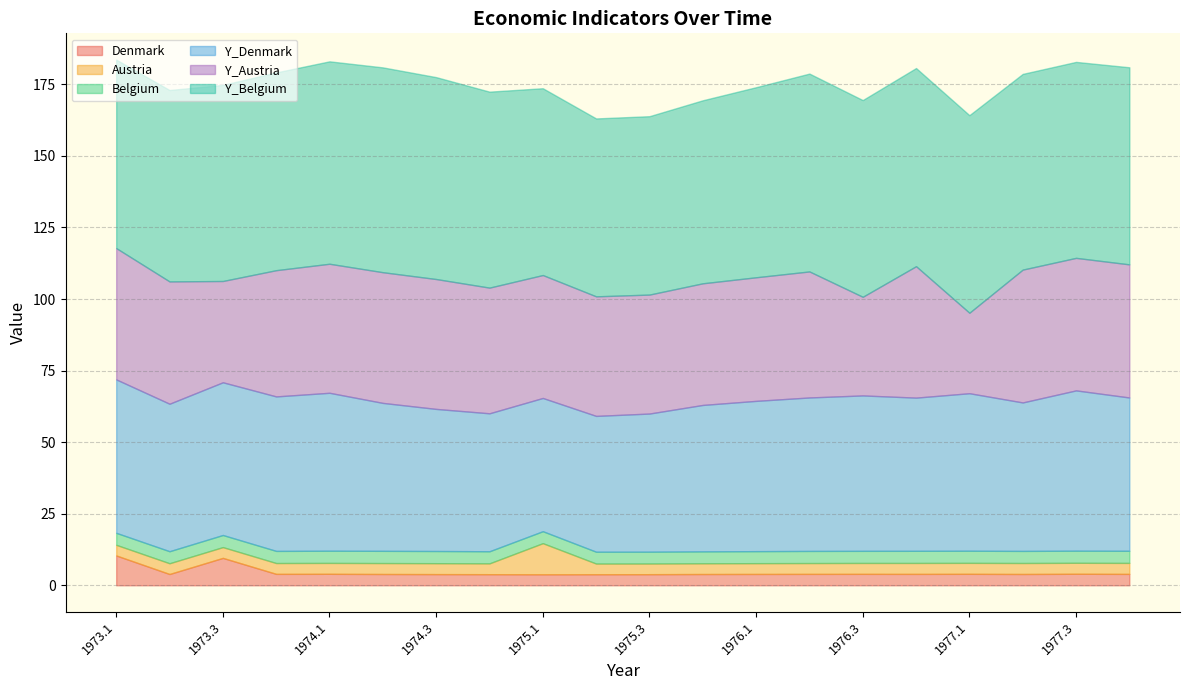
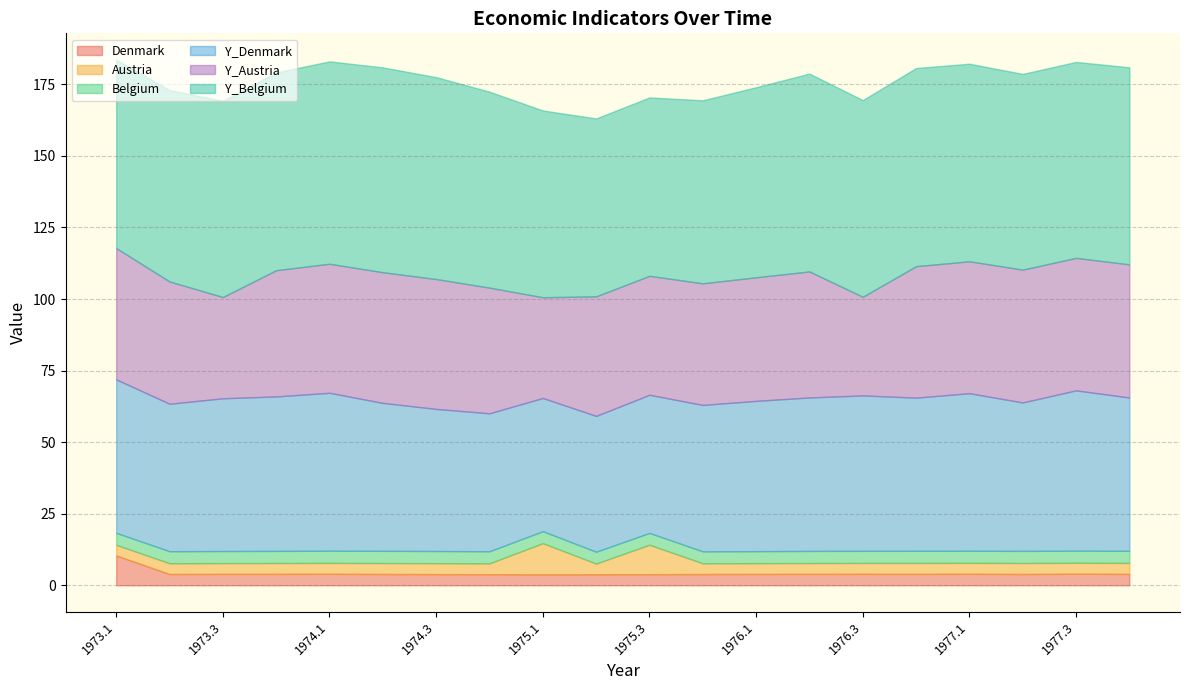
Denmark, 1973.3: 10 -> 4
Y_Austria, 1975.1: 43 -> 35
Austria, 1975.3: 4 -> 10
Y_Austria, 1977.1: 28 -> 46
